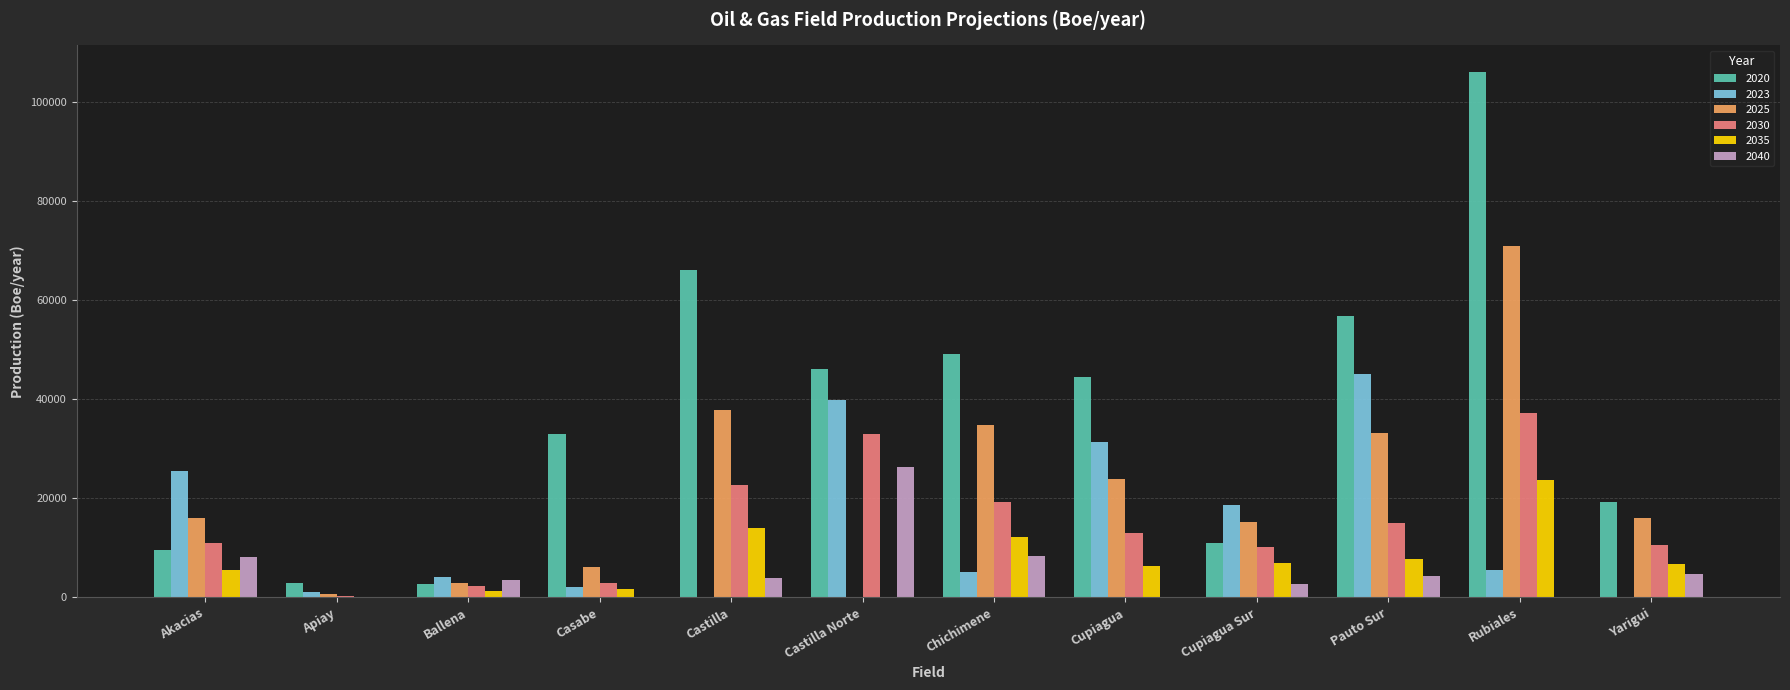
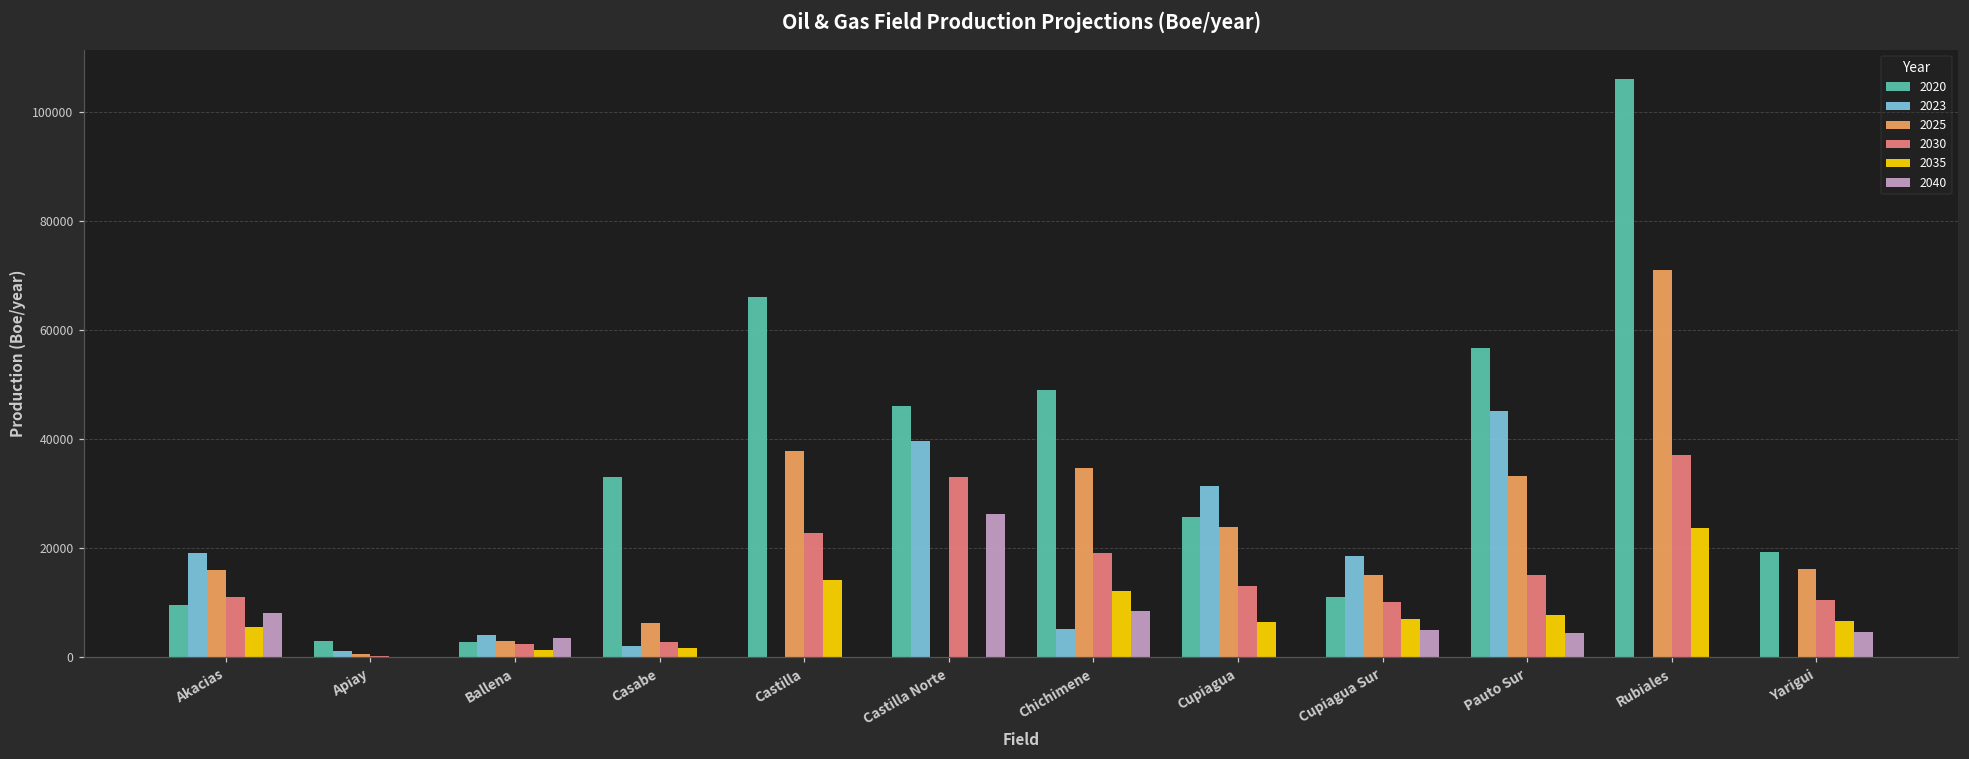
2023, Akacias: 25000 -> 19000
2040, Castilla: 4000 -> 0
2020, Cupiagua: 45000 -> 26000
2040, Cupiagua Sur: 3000 -> 5000
2023, Rubiales: 6000 -> 0
